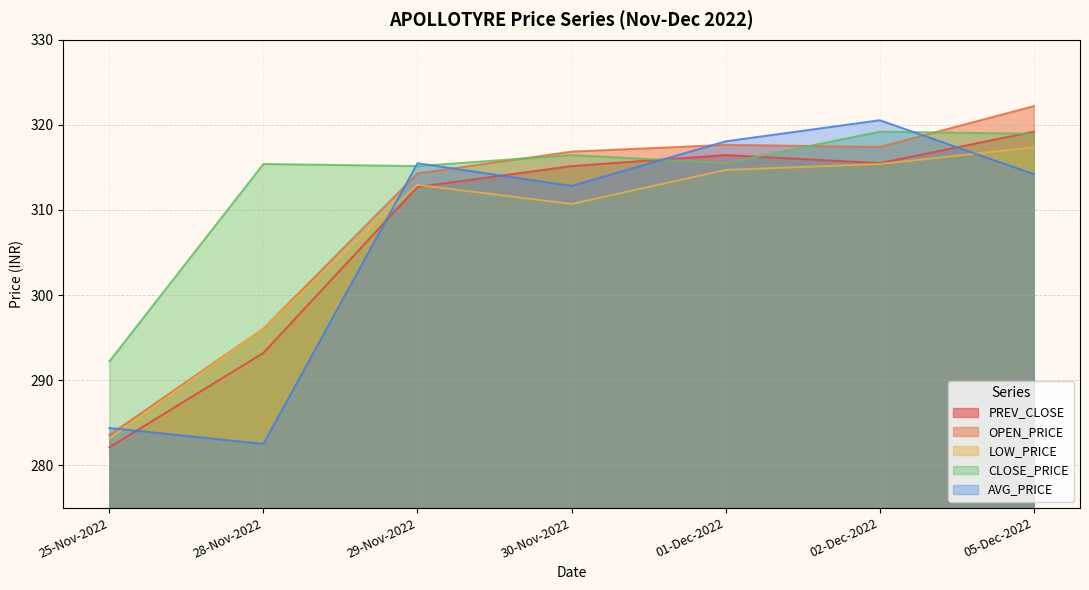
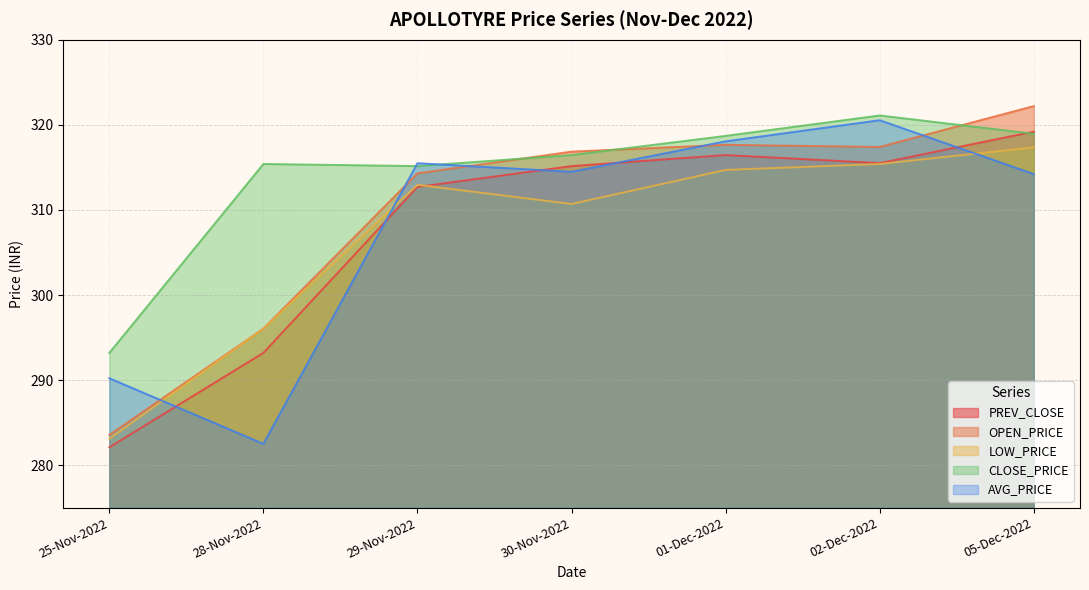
CLOSE_PRICE, 25-Nov-2022: 292 -> 293
AVG_PRICE, 25-Nov-2022: 284 -> 290
AVG_PRICE, 30-Nov-2022: 313 -> 314
CLOSE_PRICE, 01-Dec-2022: 316 -> 319
CLOSE_PRICE, 02-Dec-2022: 319 -> 321
